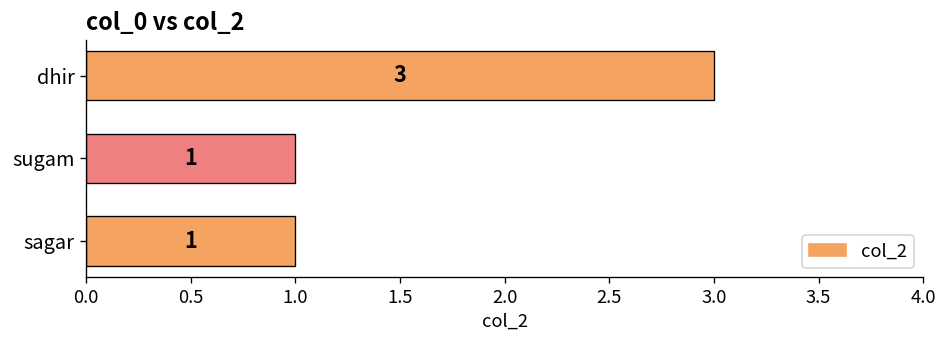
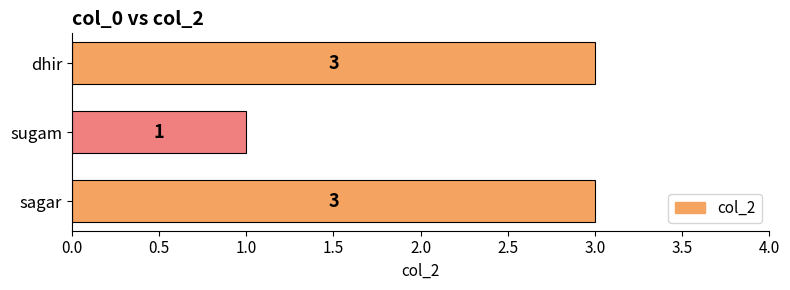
sagar: 1 -> 3
